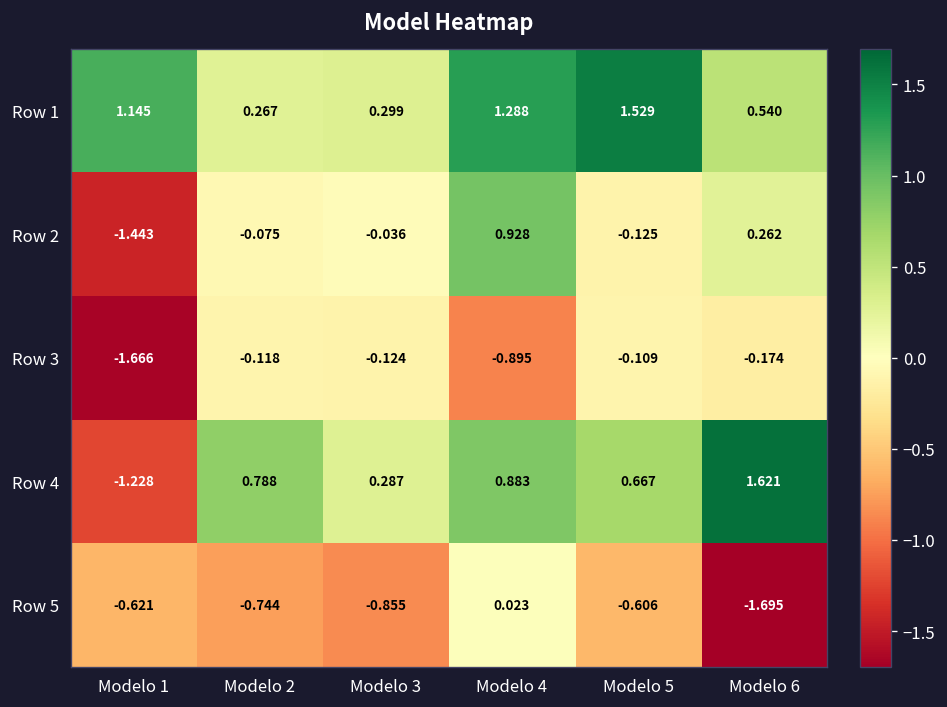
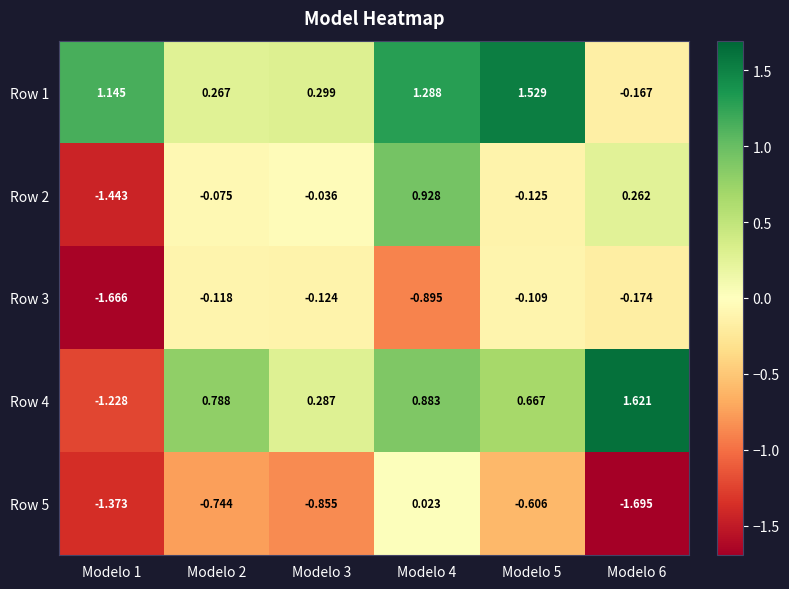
Row 1, Modelo 6: 0.540 -> -0.167
Row 5, Modelo 1: -0.621 -> -1.373
